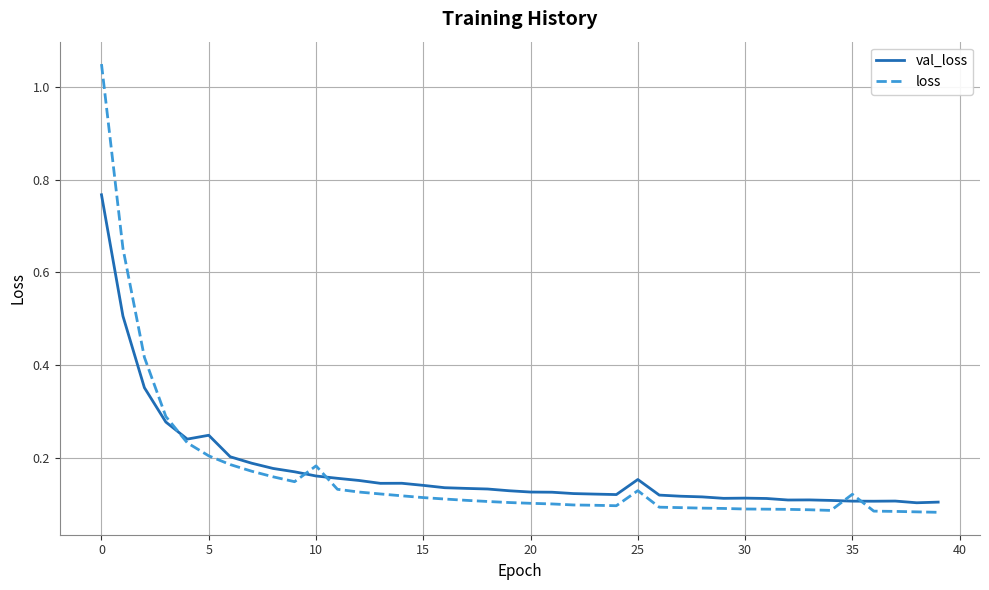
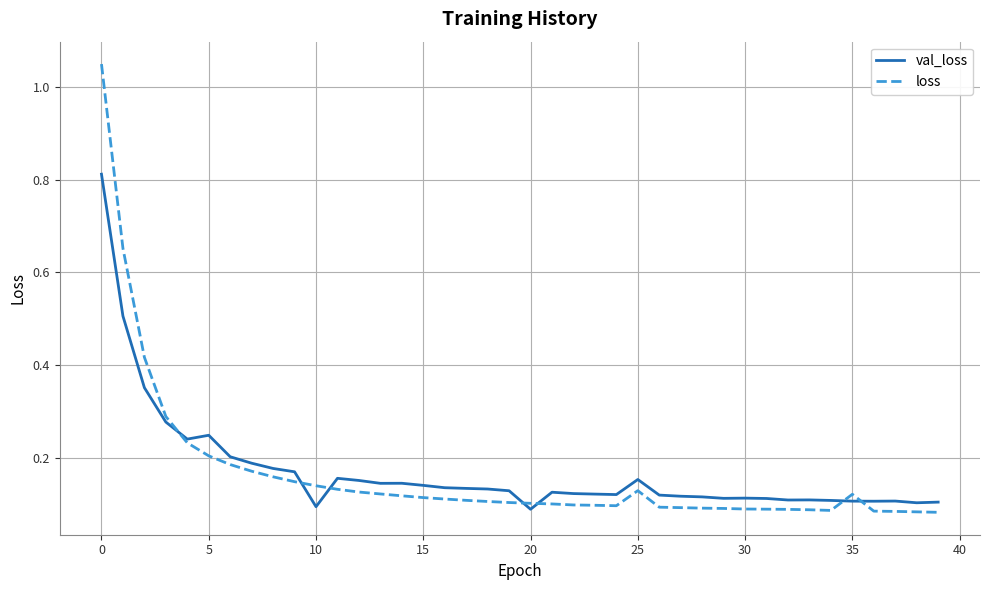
val_loss, 0: 0.77 -> 0.81
val_loss, 10: 0.16 -> 0.09
loss, 10: 0.18 -> 0.14
val_loss, 20: 0.13 -> 0.09
